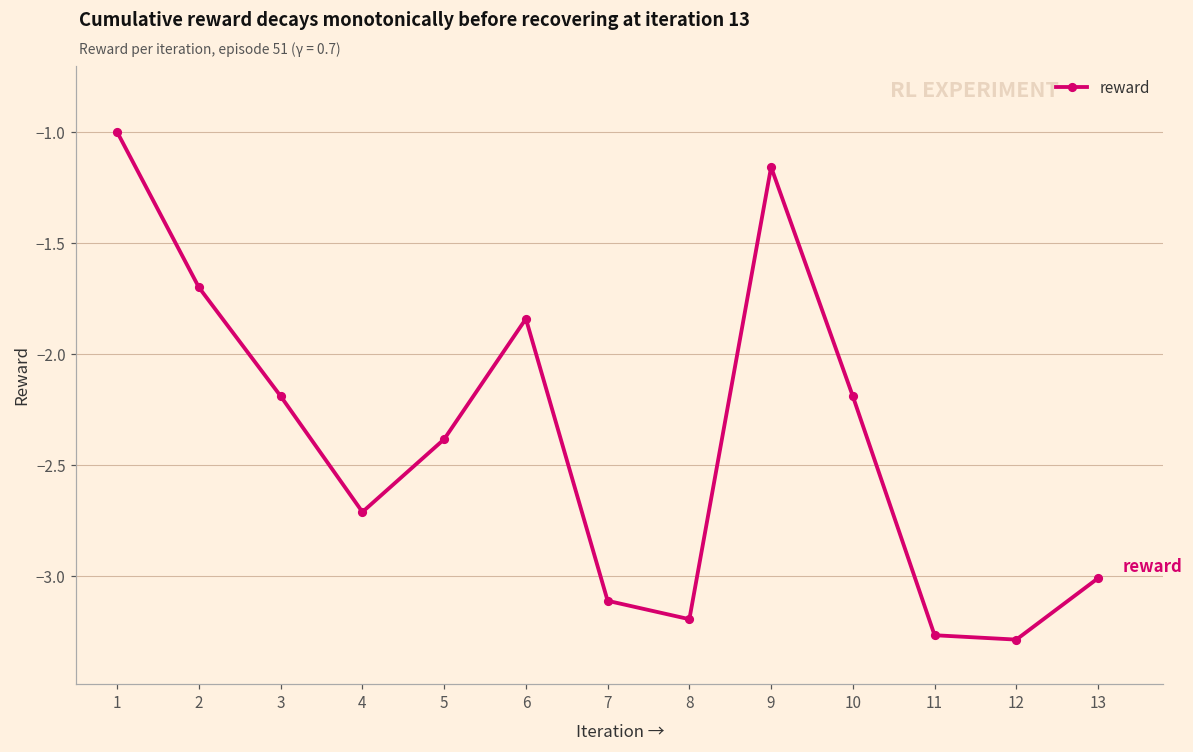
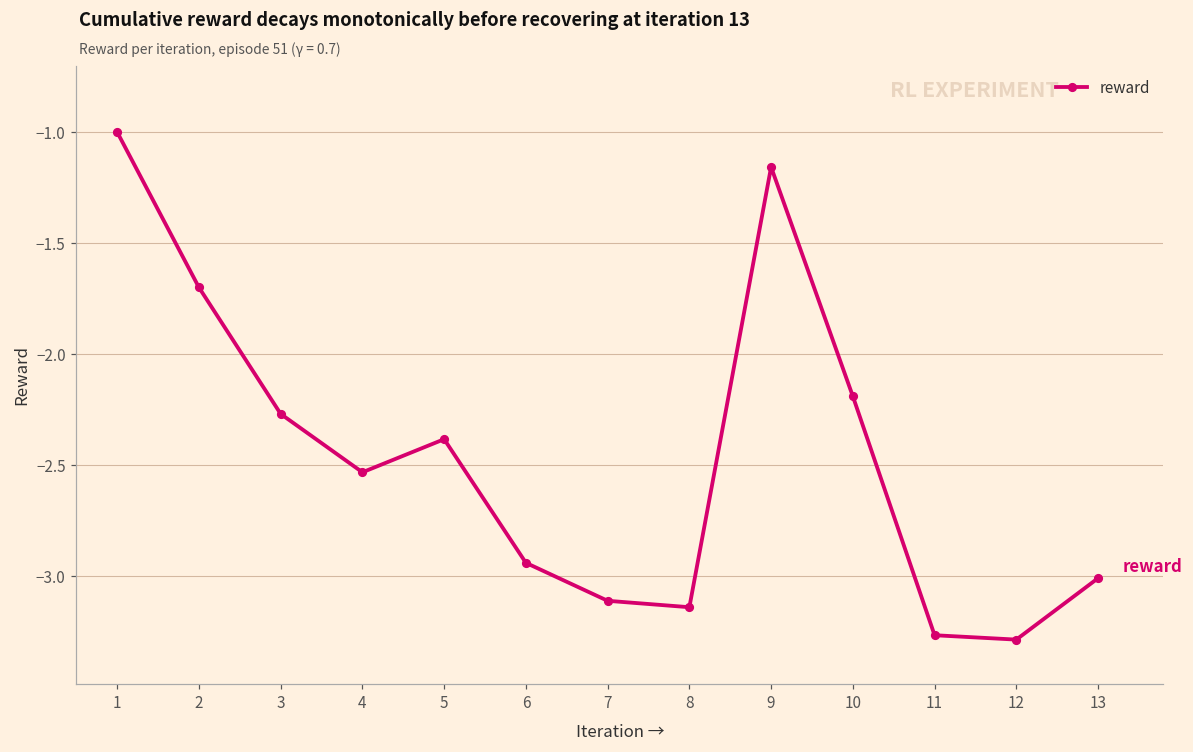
3: -2.19 -> -2.27
4: -2.71 -> -2.53
6: -1.84 -> -2.94
8: -3.20 -> -3.14
